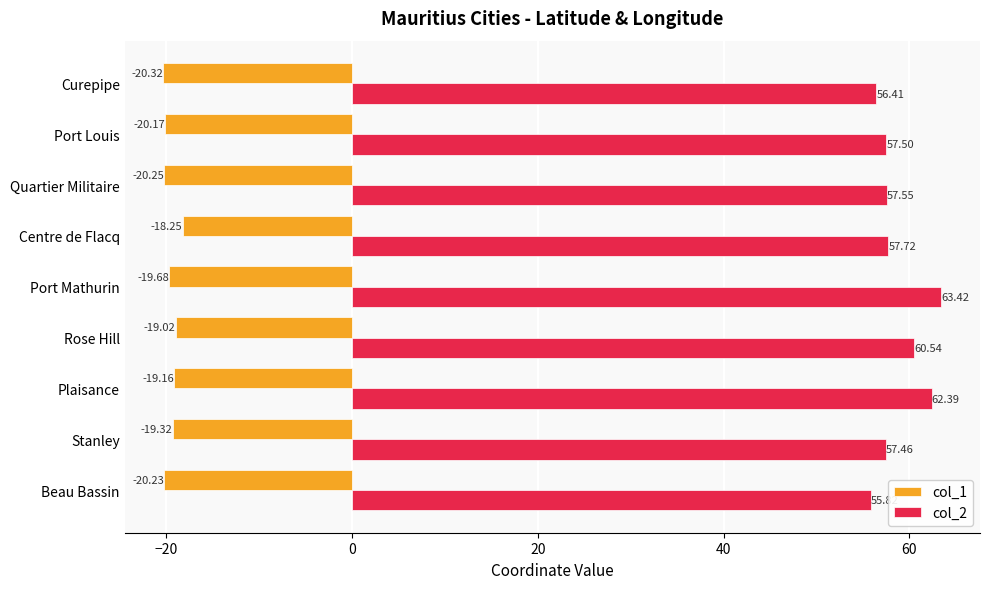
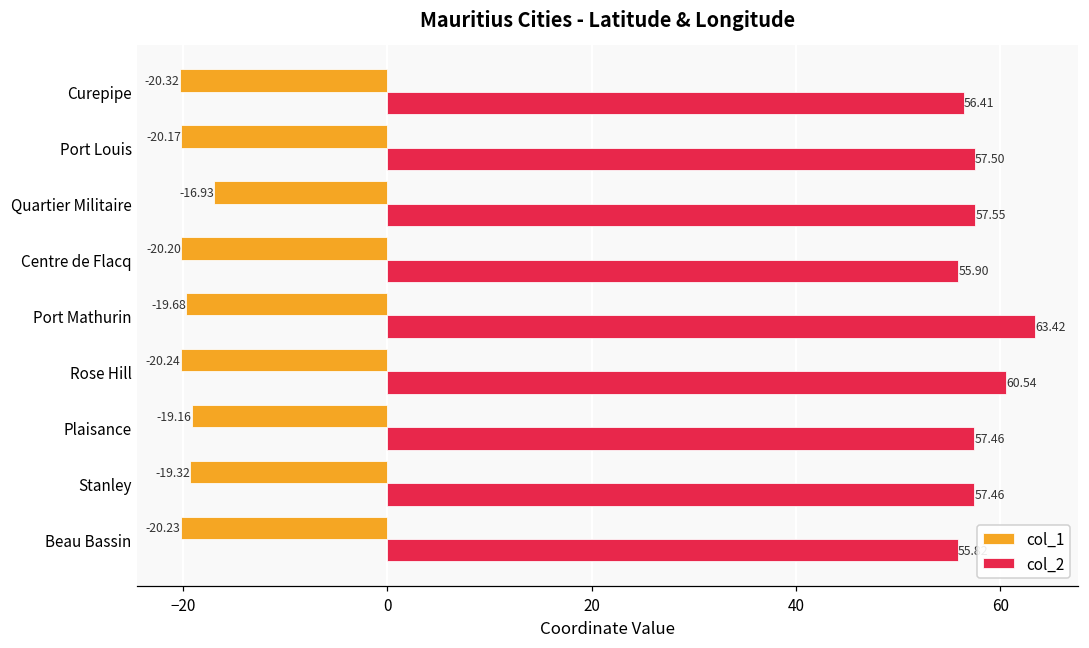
col_1, Quartier Militaire: -20.25 -> -16.93
col_1, Centre de Flacq: -18.25 -> -20.20
col_2, Centre de Flacq: 57.72 -> 55.90
col_1, Rose Hill: -19.02 -> -20.24
col_2, Plaisance: 62.39 -> 57.46
